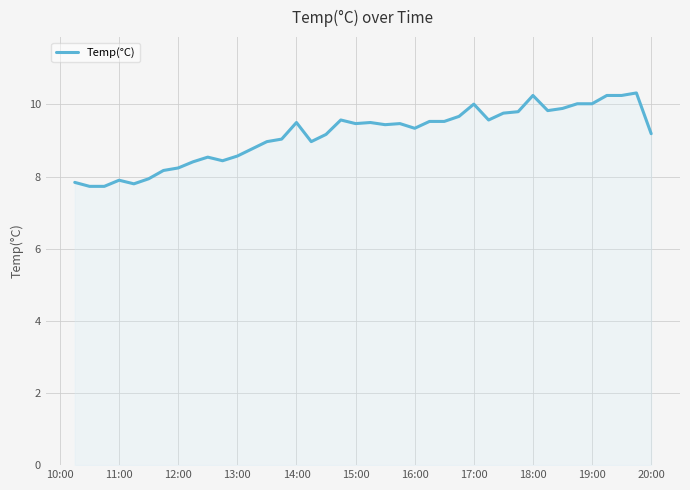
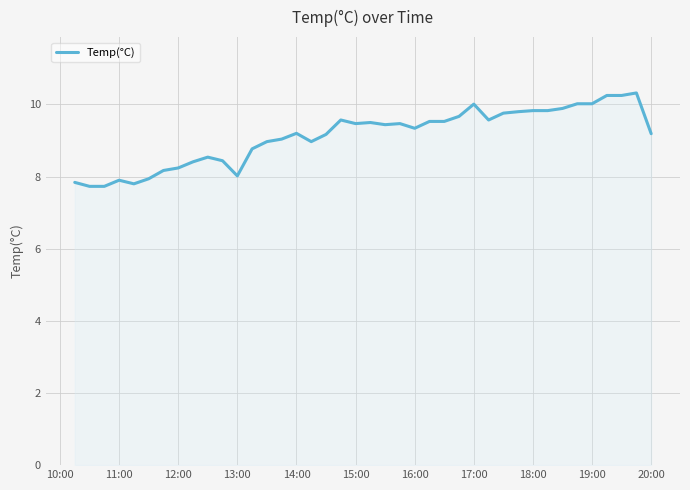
13:00: 8.6 -> 8.0
14:00: 9.5 -> 9.2
18:00: 10.3 -> 9.8
